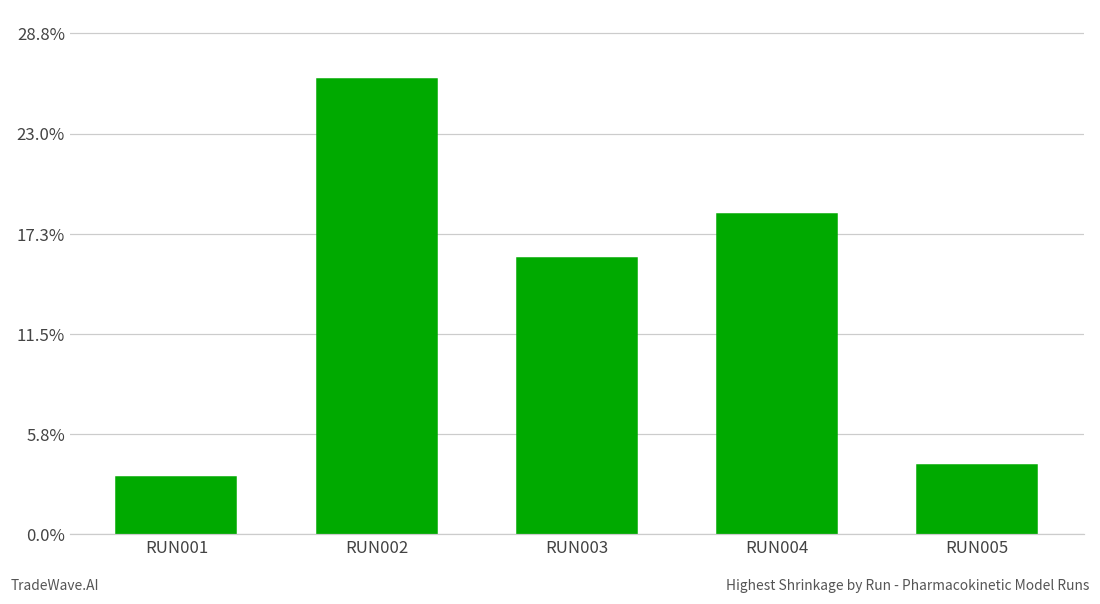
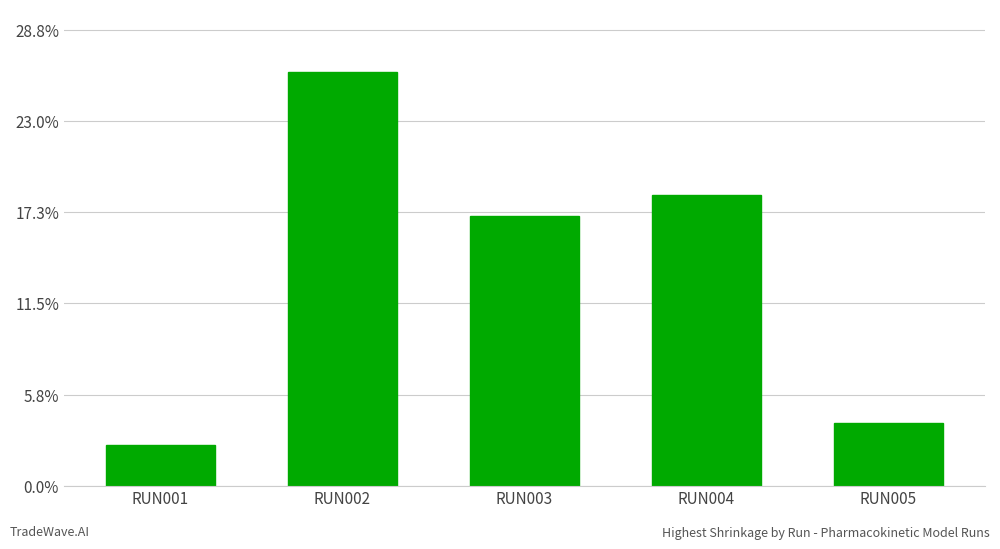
RUN001: 3.3% -> 2.5%
RUN003: 15.9% -> 17.0%
